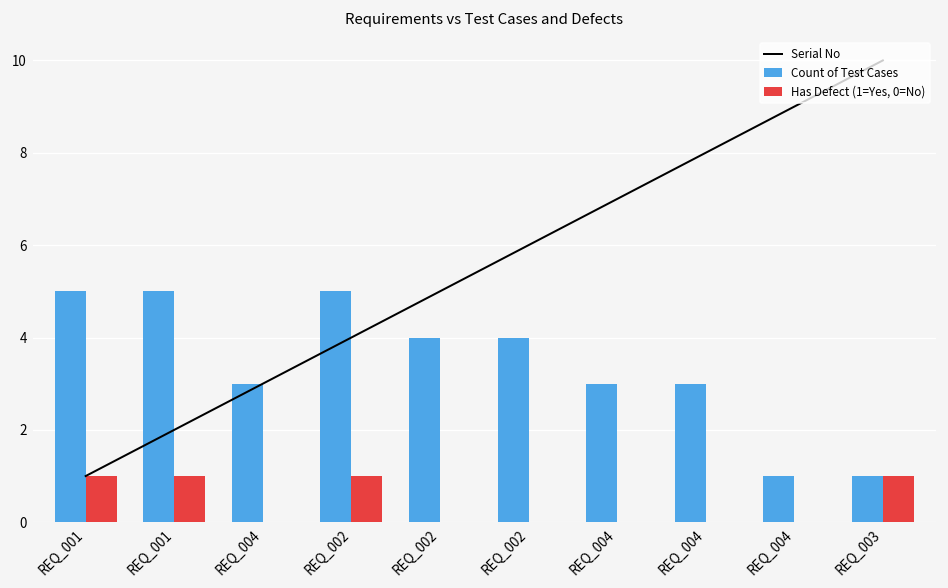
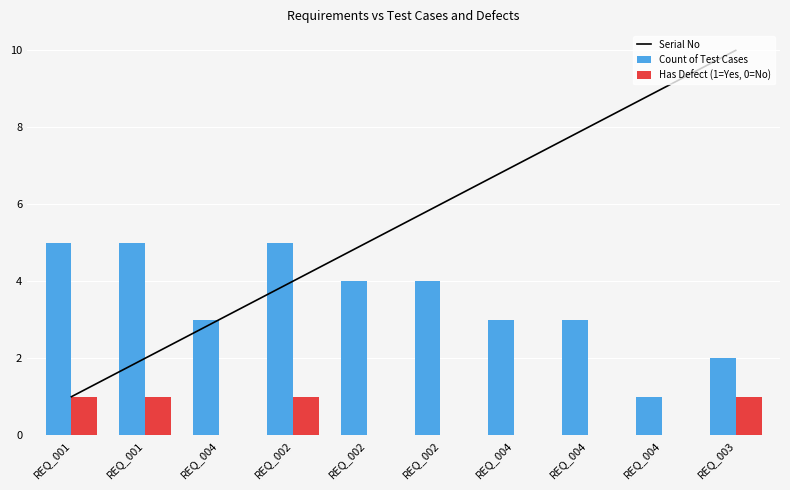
Count of Test Cases, REQ_003: 1 -> 2
